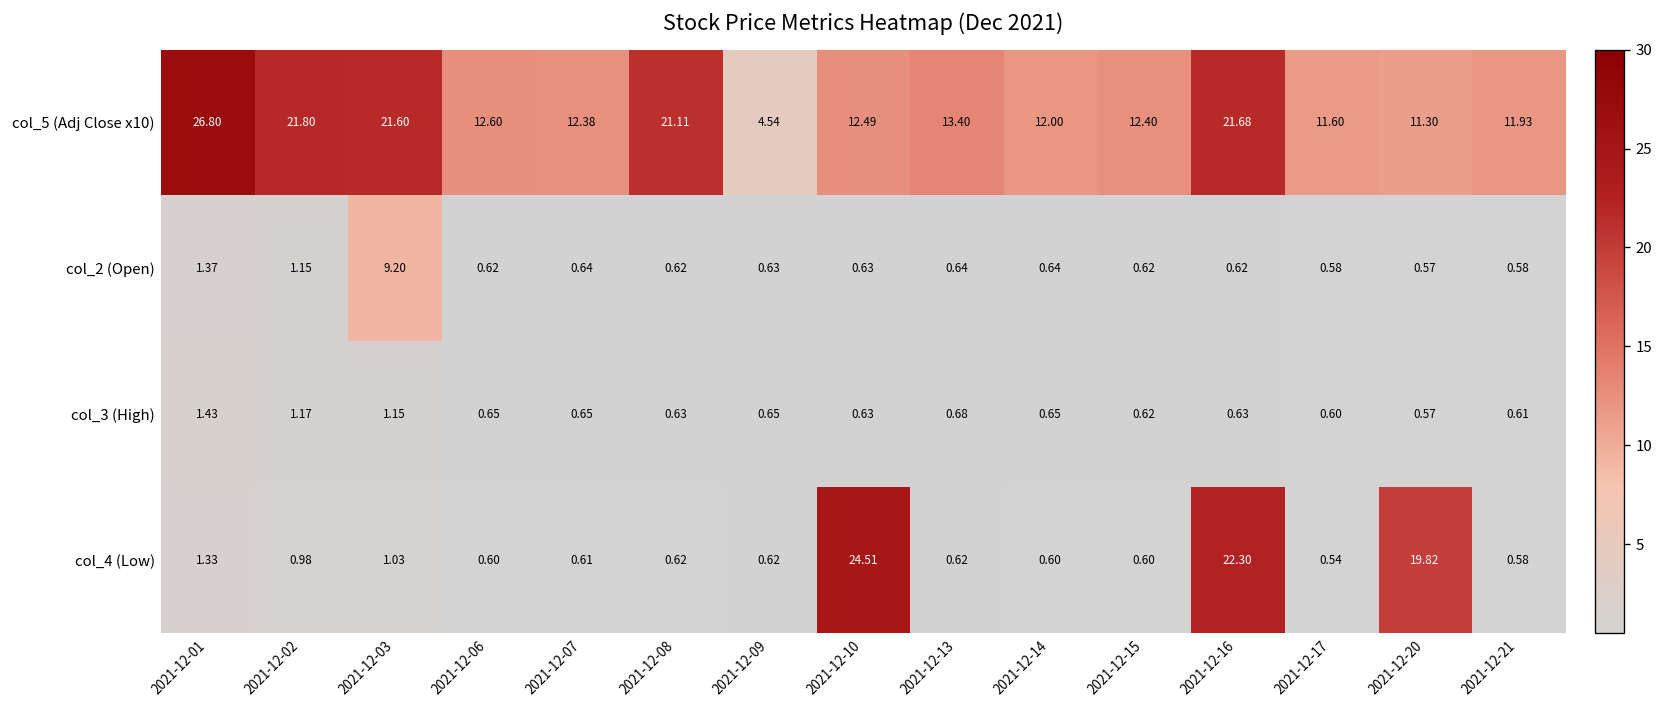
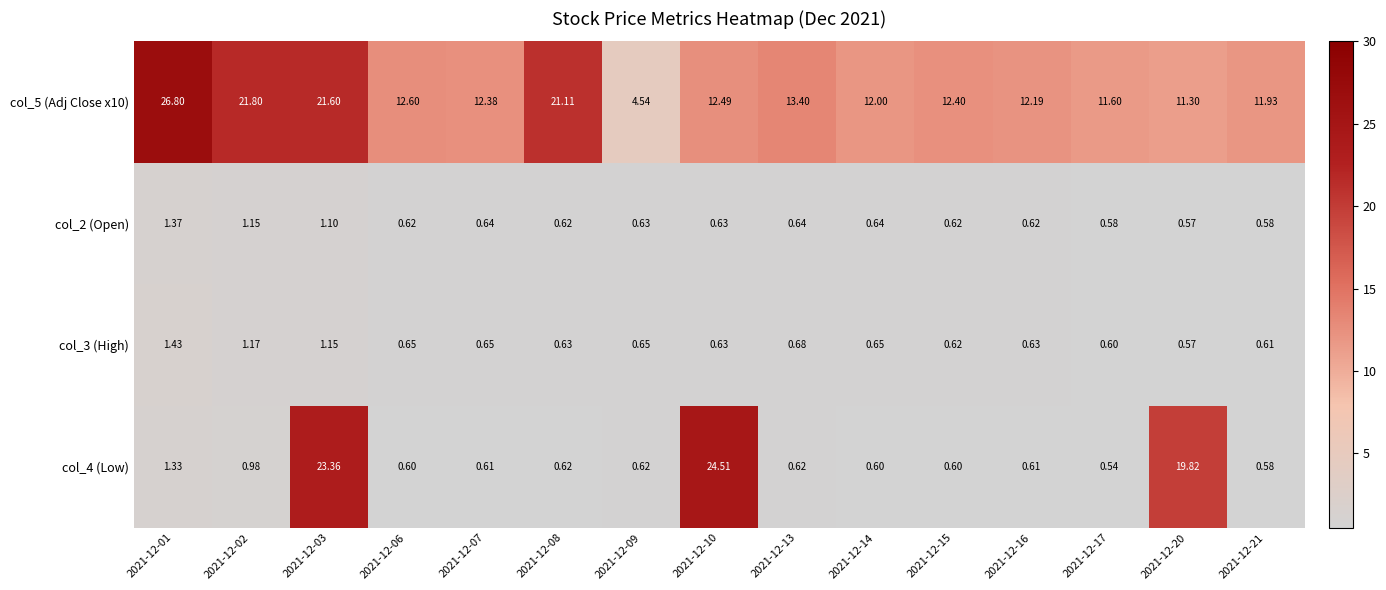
col_5 (Adj Close x10), 2021-12-16: 21.68 -> 12.19
col_2 (Open), 2021-12-03: 9.20 -> 1.10
col_4 (Low), 2021-12-03: 1.03 -> 23.36
col_4 (Low), 2021-12-16: 22.30 -> 0.61
